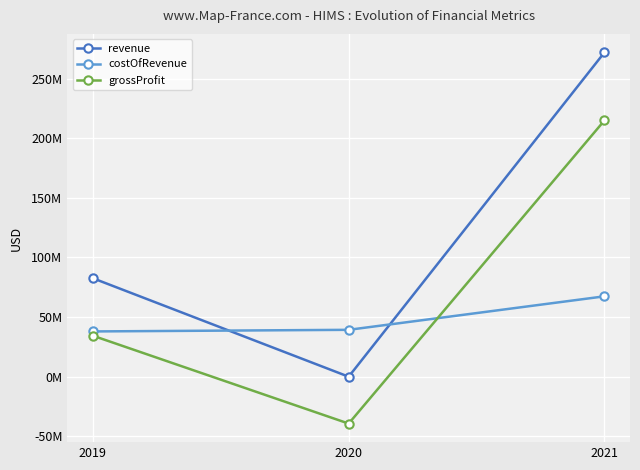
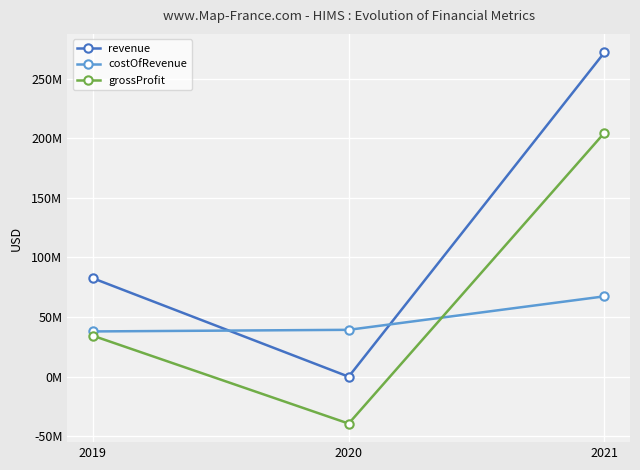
grossProfit, 2021: 215000000 -> 204000000
